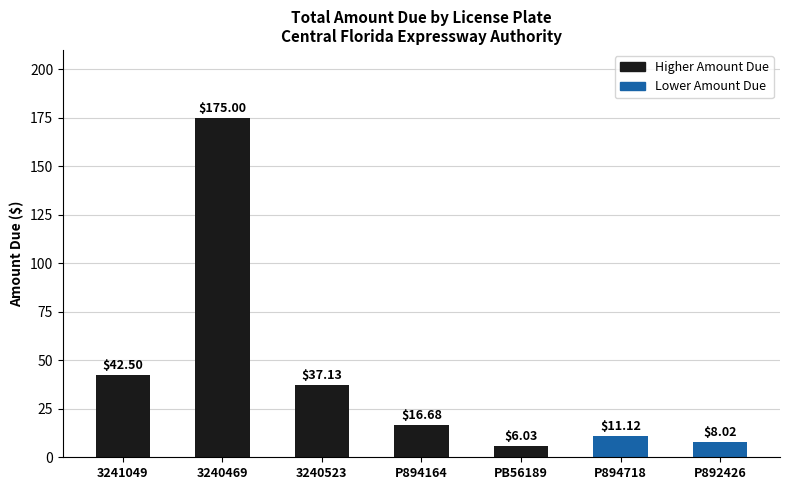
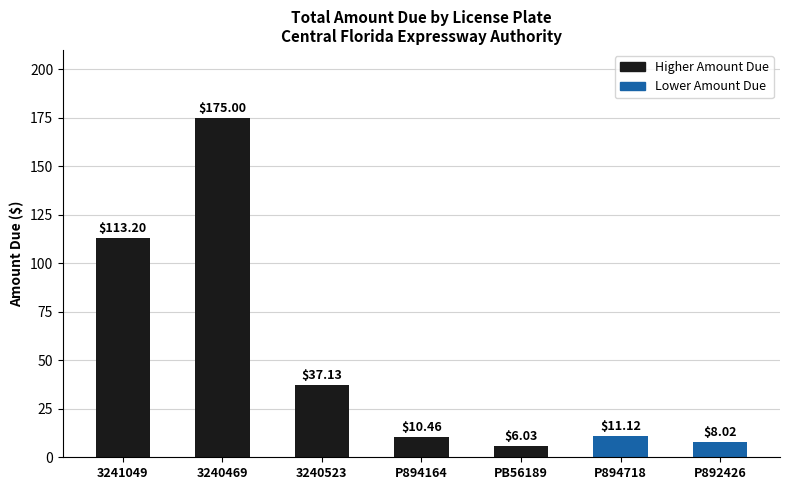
3241049: $42.50 -> $113.20
P894164: $16.68 -> $10.46
